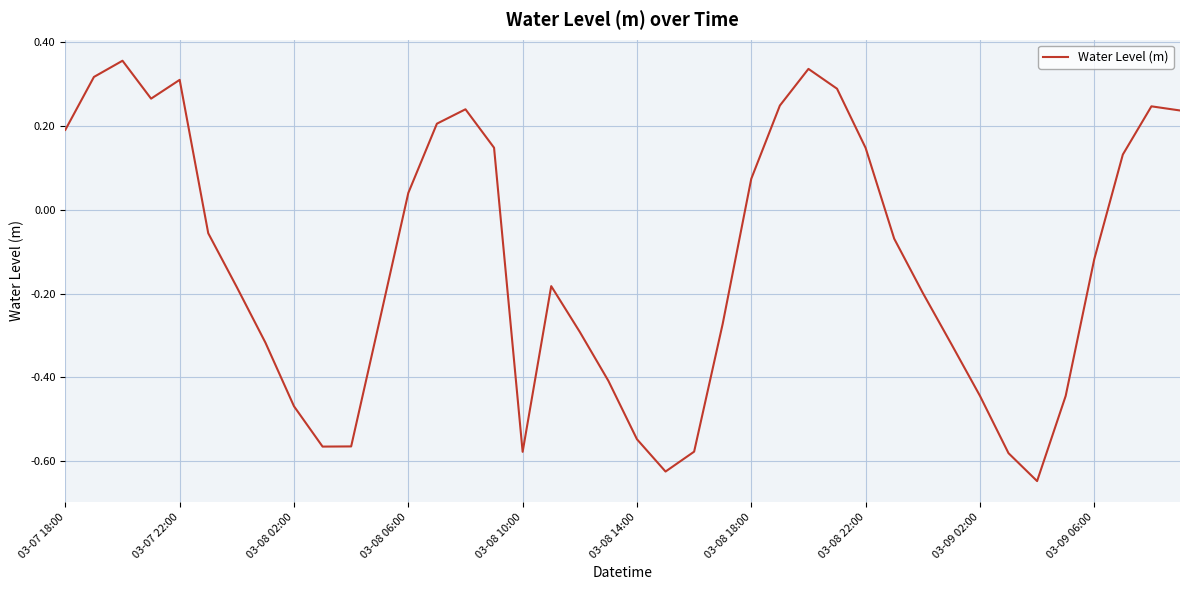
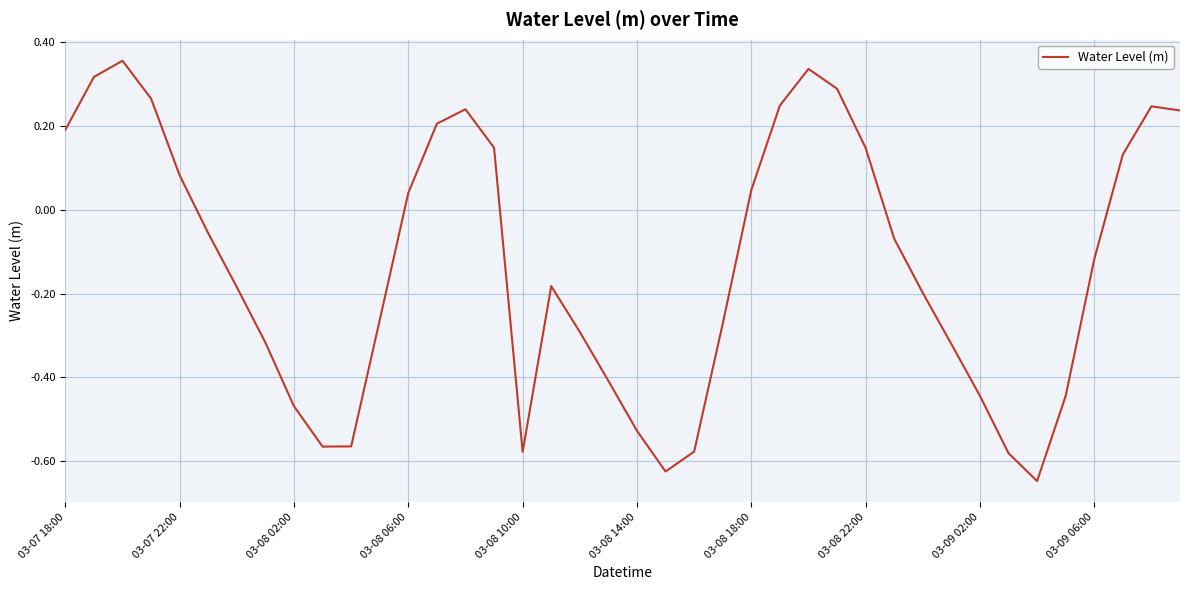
03-07 22:00: 0.31 -> 0.08
03-08 14:00: -0.55 -> -0.53
03-08 18:00: 0.07 -> 0.05
